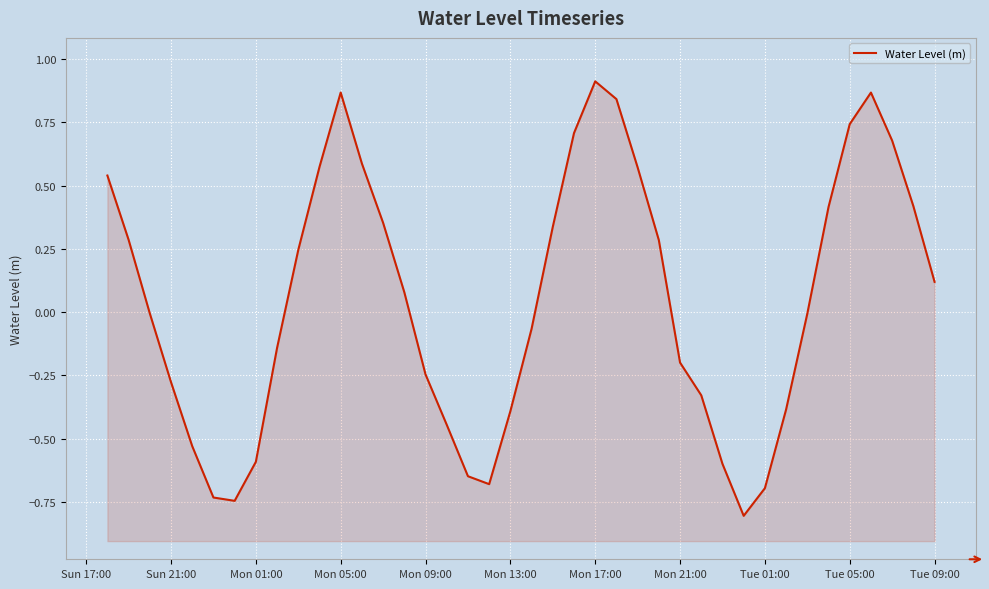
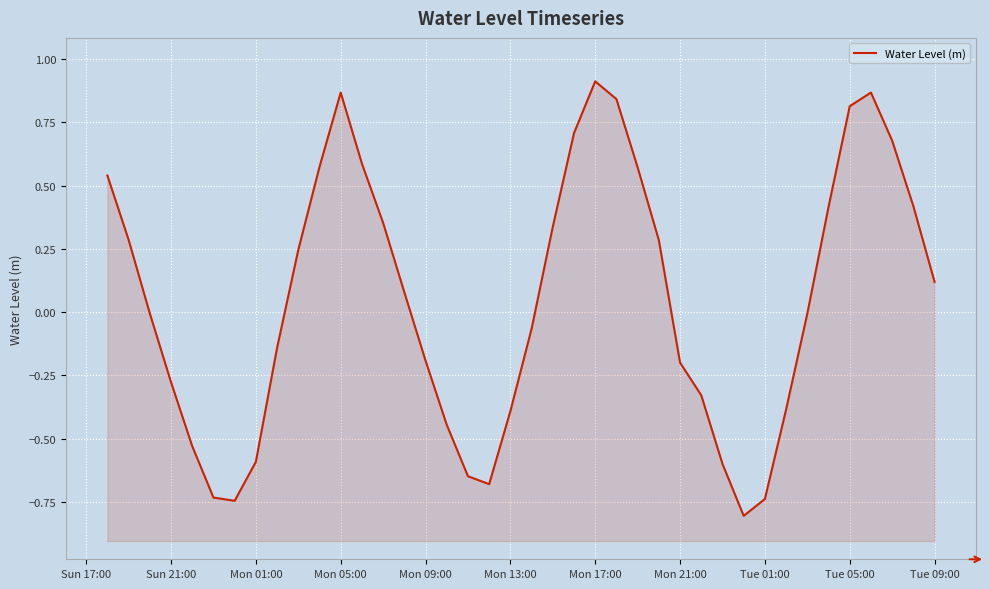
Mon 09:00: -0.25 -> -0.19
Tue 01:00: -0.70 -> -0.74
Tue 05:00: 0.74 -> 0.81
